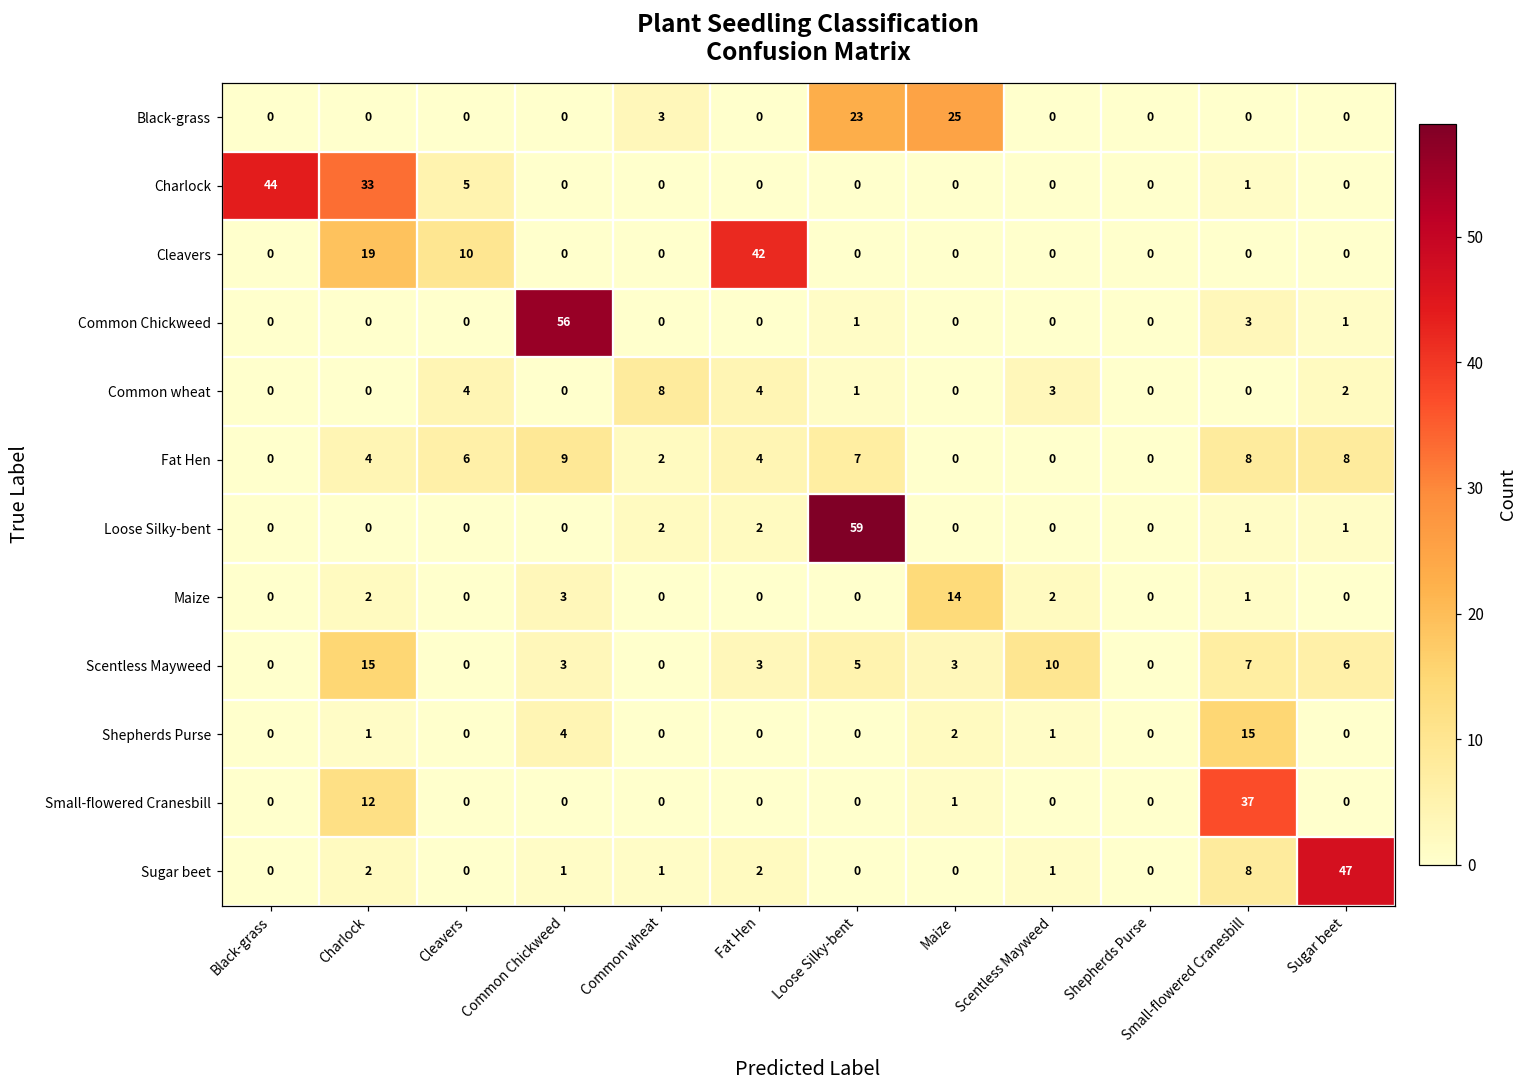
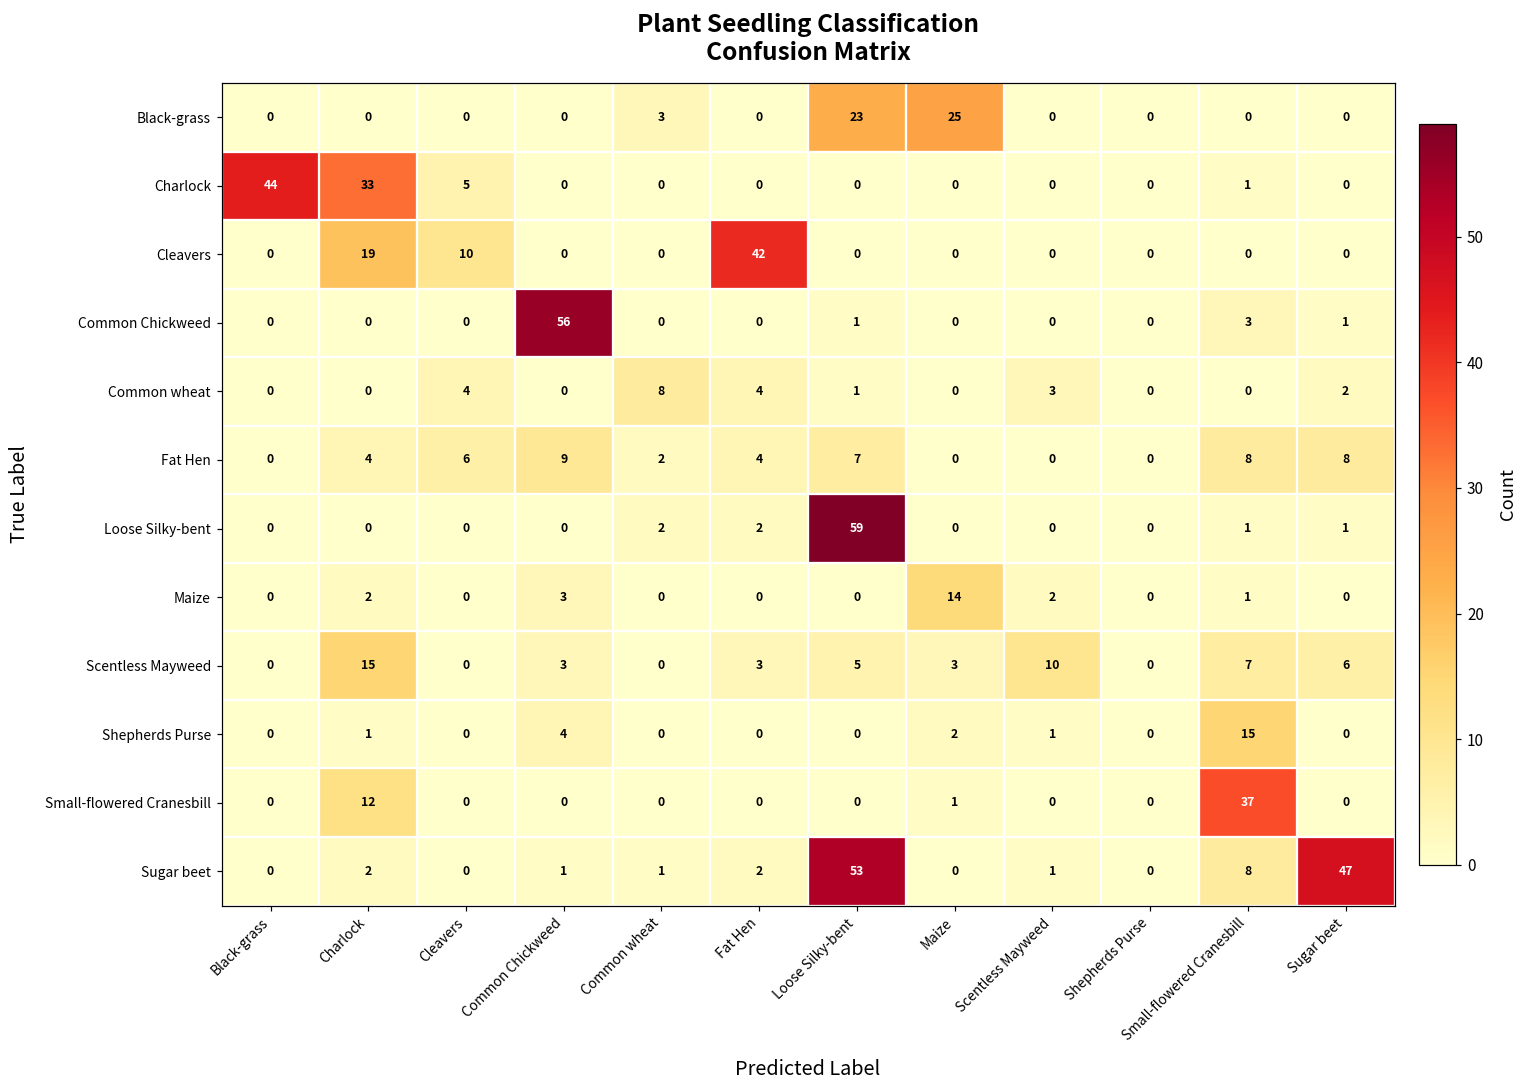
Sugar beet, Loose Silky-bent: 0 -> 53
